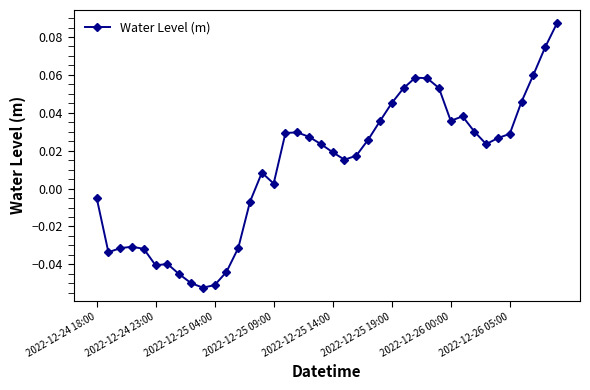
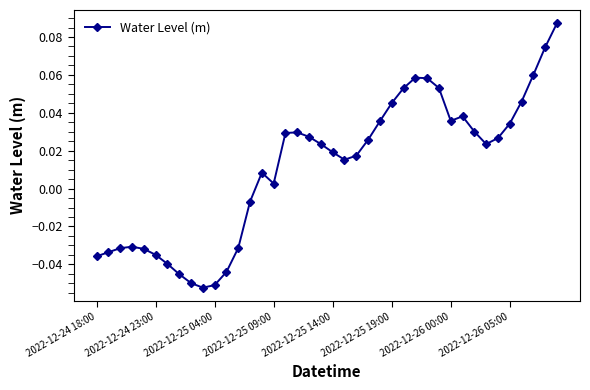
2022-12-24 18:00: -0.005 -> -0.036
2022-12-24 23:00: -0.041 -> -0.035
2022-12-26 05:00: 0.029 -> 0.034
